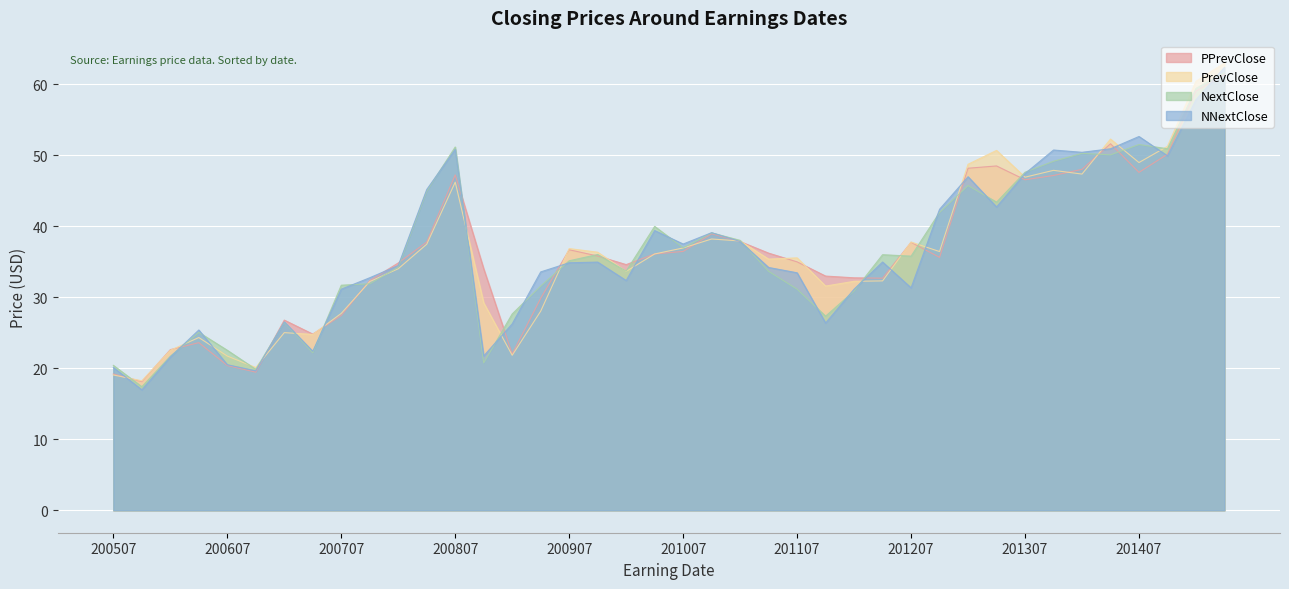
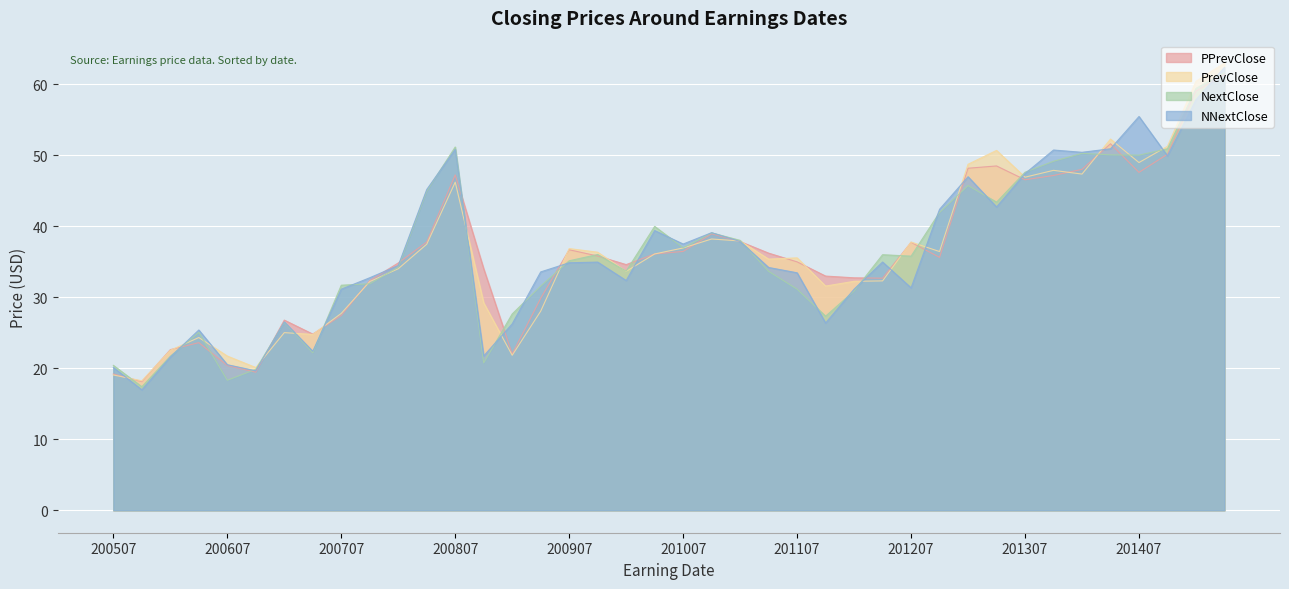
NextClose, 200607: 23 -> 18
NextClose, 201407: 52 -> 50
NNextClose, 201407: 53 -> 55
